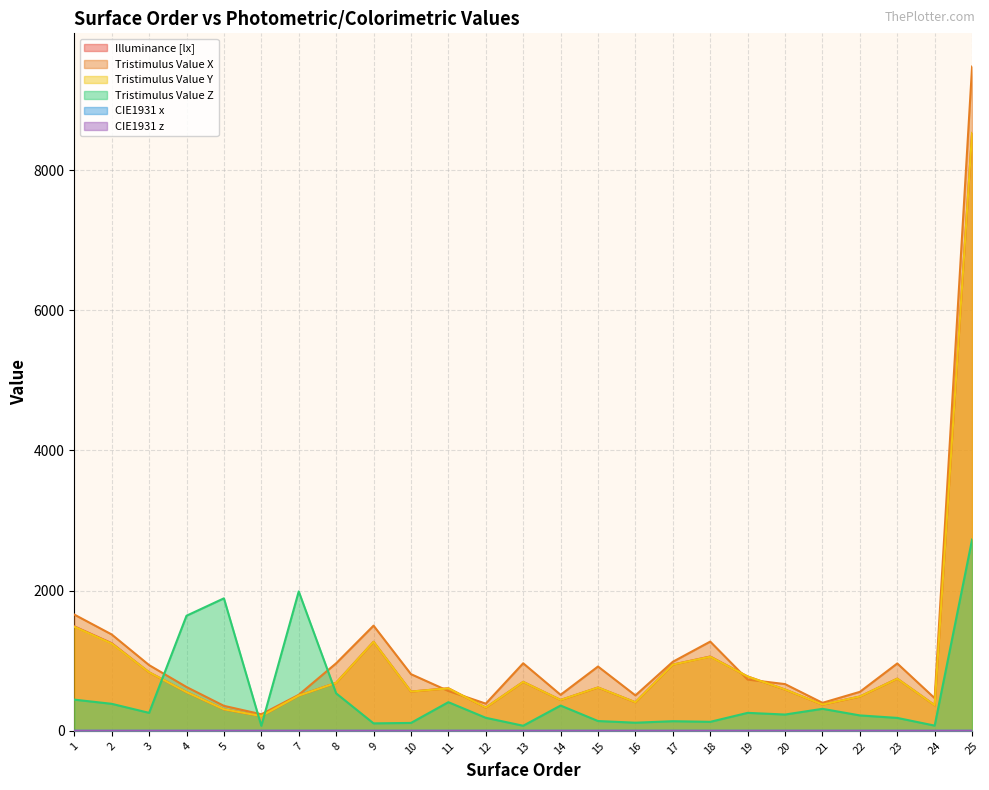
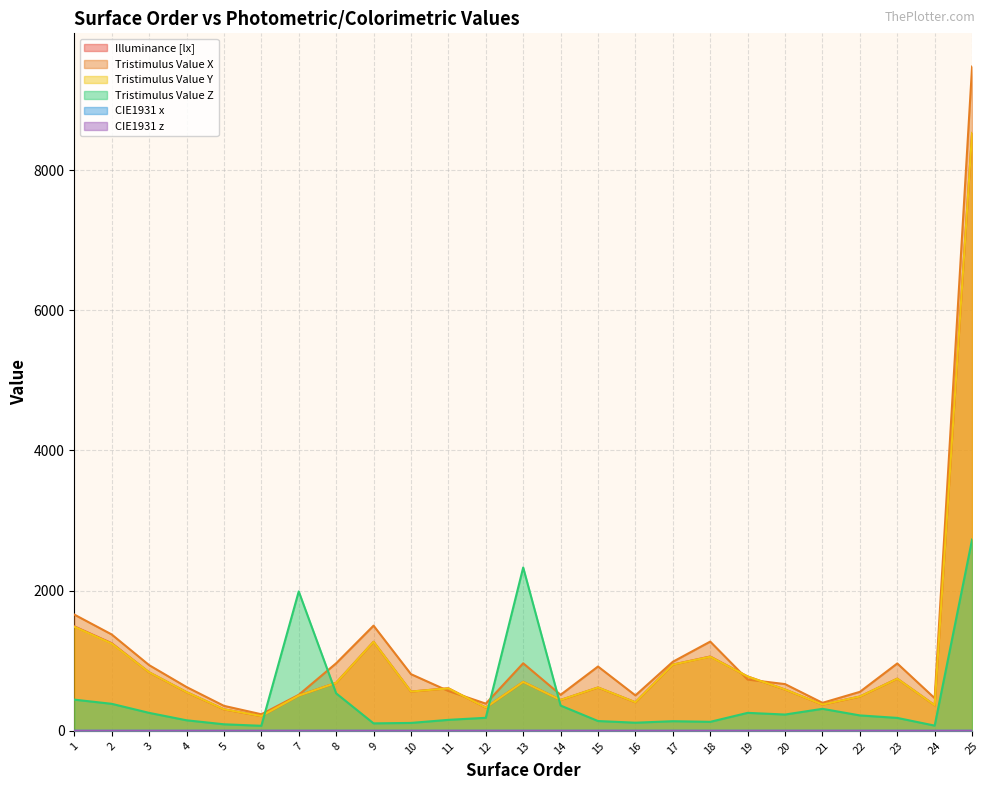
Tristimulus Value Z, 4: 1600 -> 200
Tristimulus Value Z, 5: 1900 -> 100
Tristimulus Value Z, 11: 400 -> 200
Tristimulus Value Z, 13: 100 -> 2300
